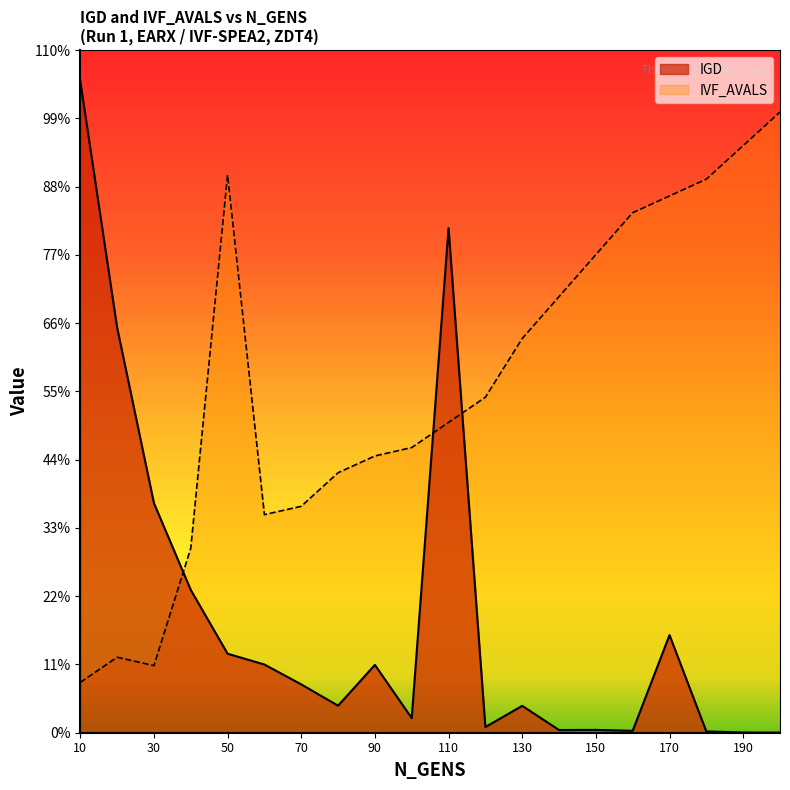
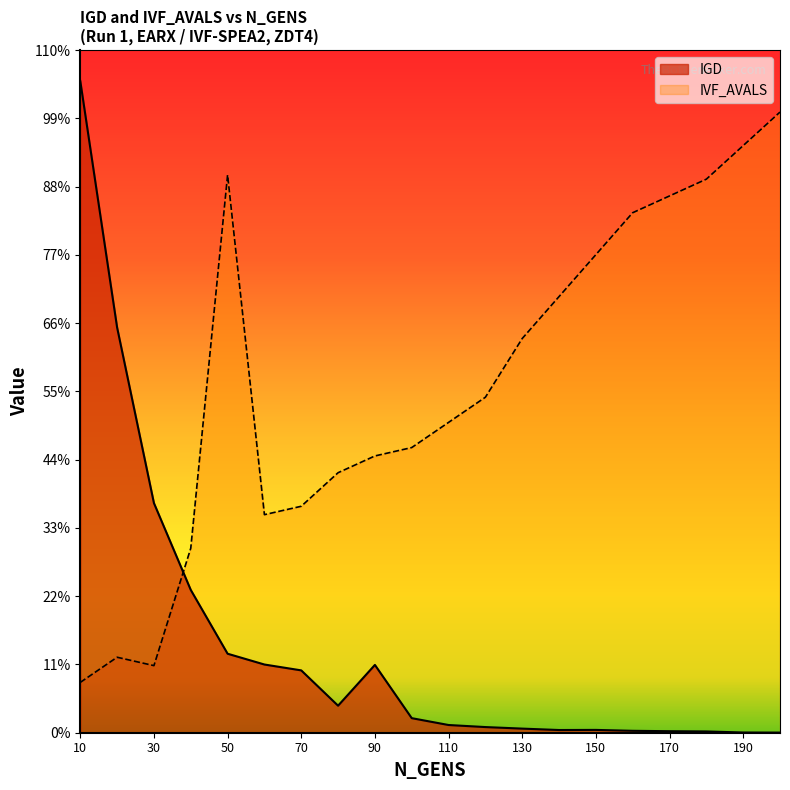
IGD, 70: 8% -> 10%
IGD, 110: 81% -> 1%
IGD, 130: 4% -> 1%
IGD, 170: 16% -> 0%
